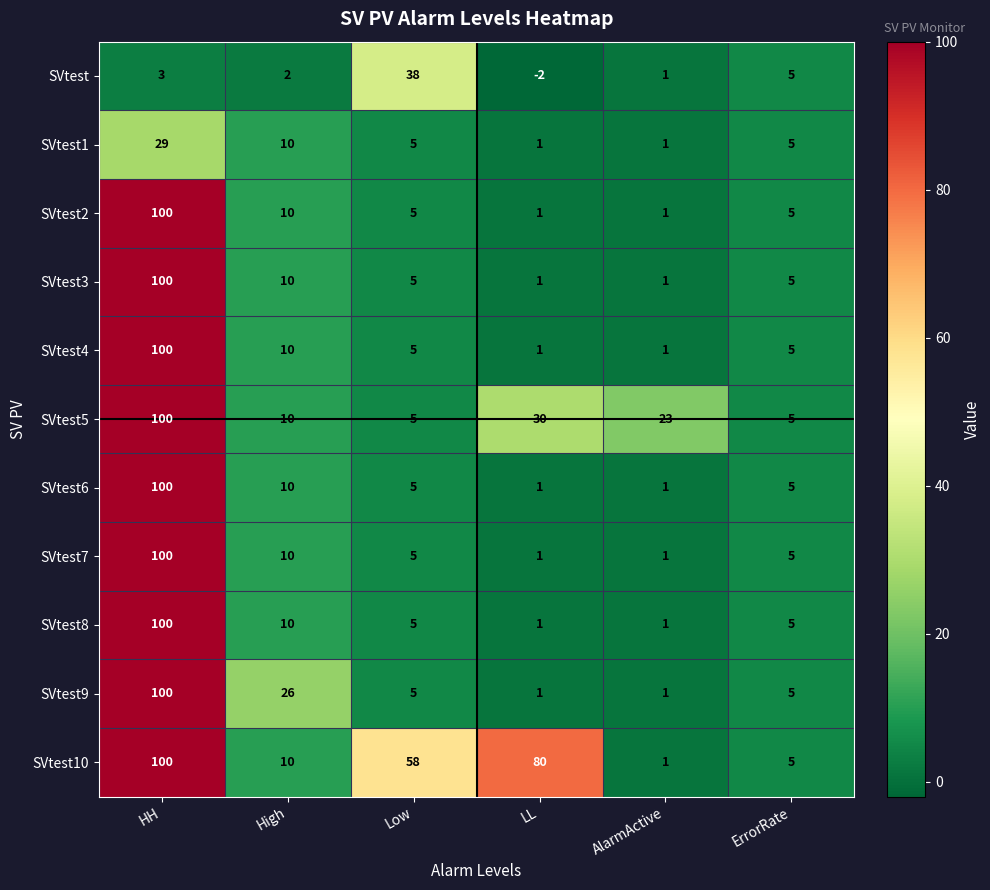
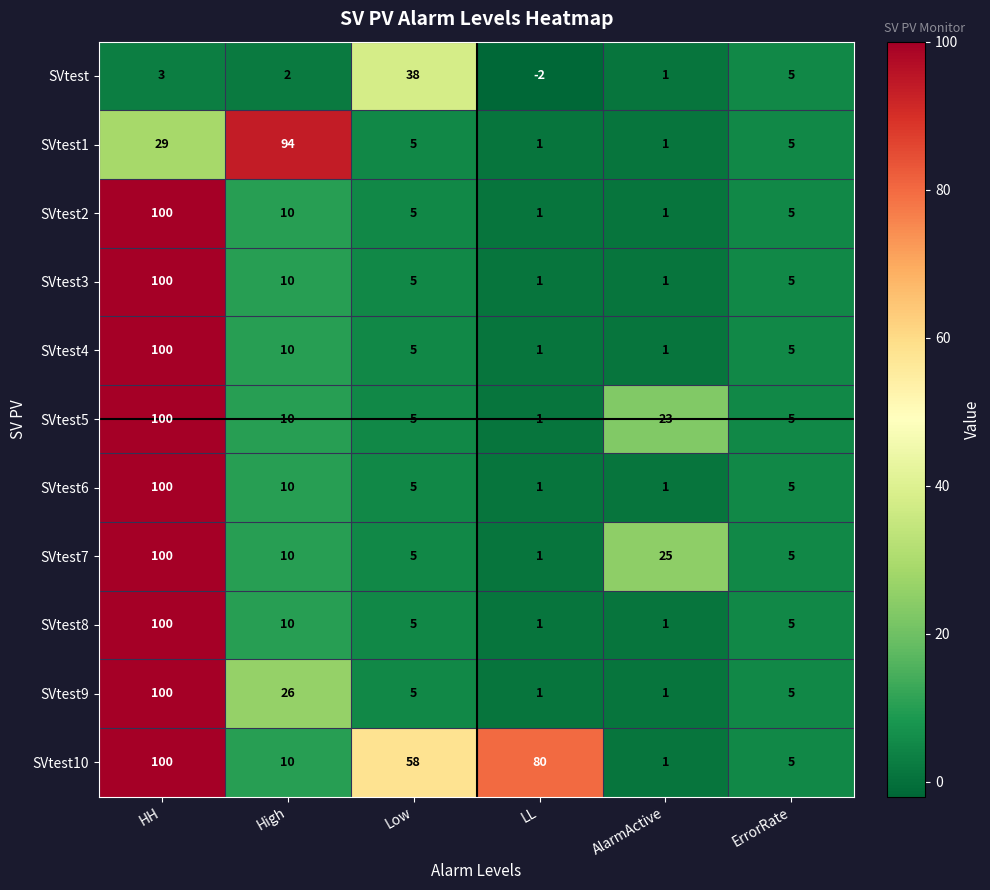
SVtest1, High: 10 -> 94
SVtest5, LL: 30 -> 1
SVtest7, AlarmActive: 1 -> 25
